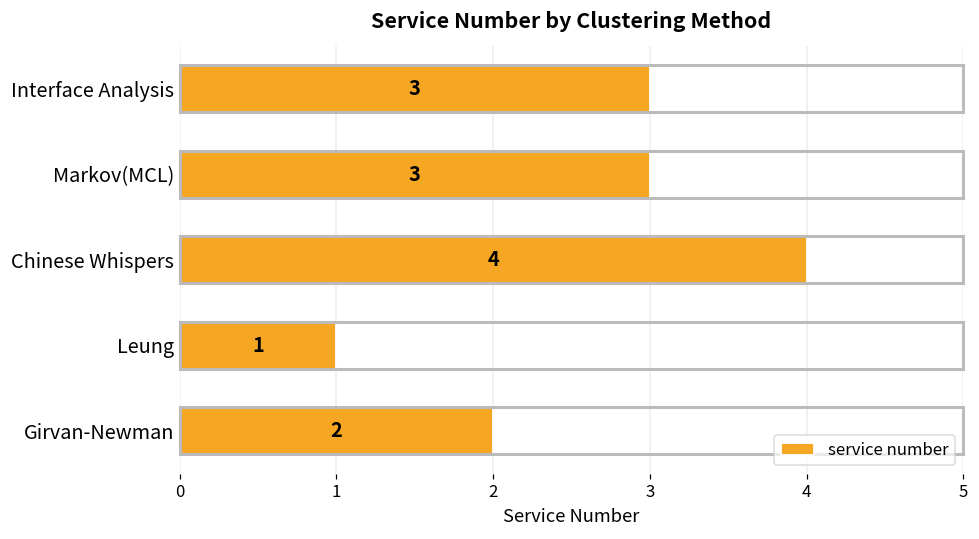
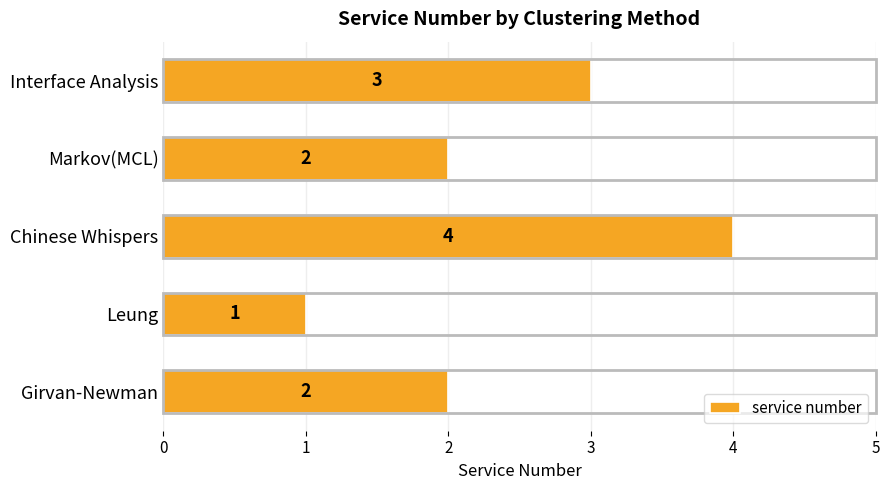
Markov(MCL): 3 -> 2
